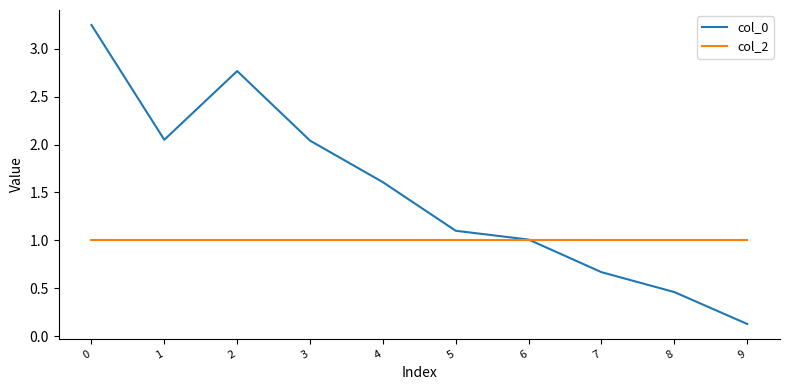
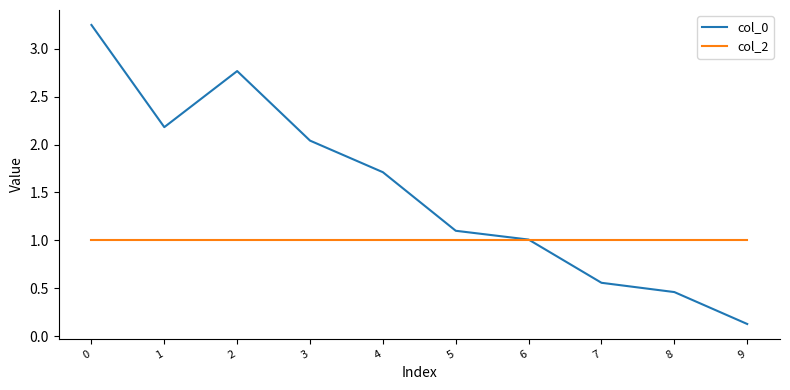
col_0, 1: 2.0 -> 2.2
col_0, 4: 1.6 -> 1.7
col_0, 7: 0.7 -> 0.6
